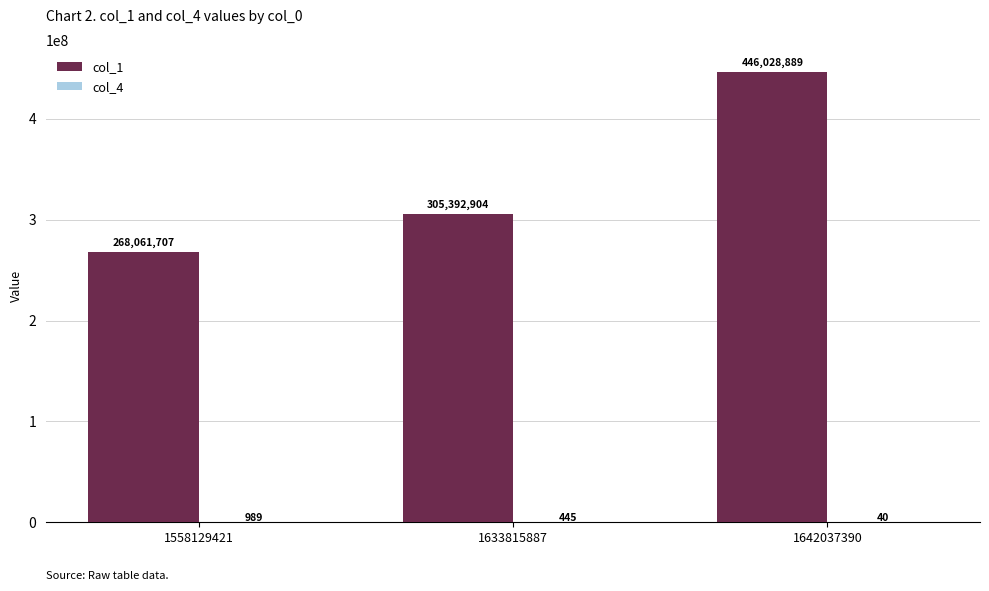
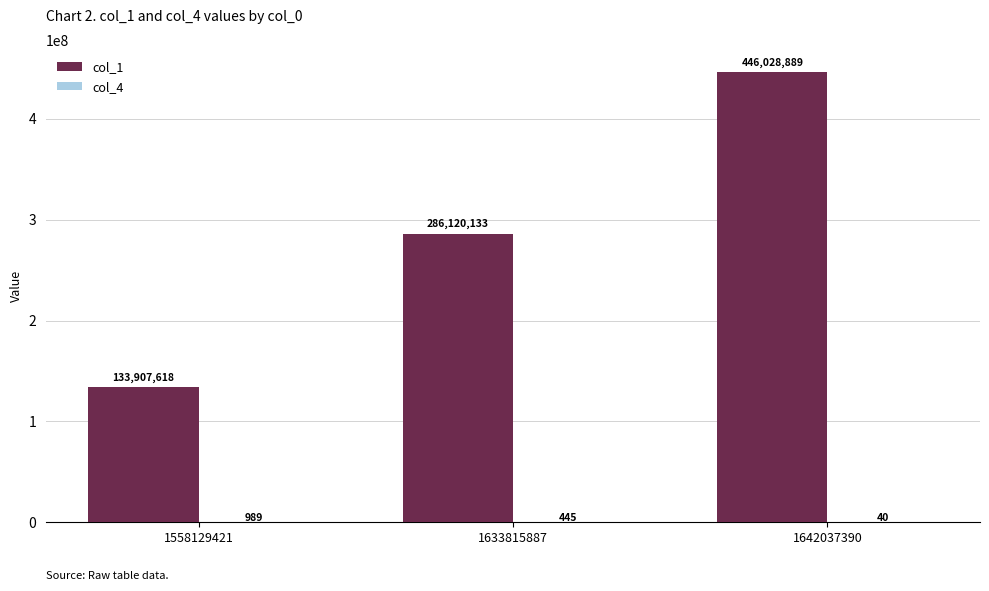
col_1, 1558129421: 268,061,707 -> 133,907,618
col_1, 1633815887: 305,392,904 -> 286,120,133
